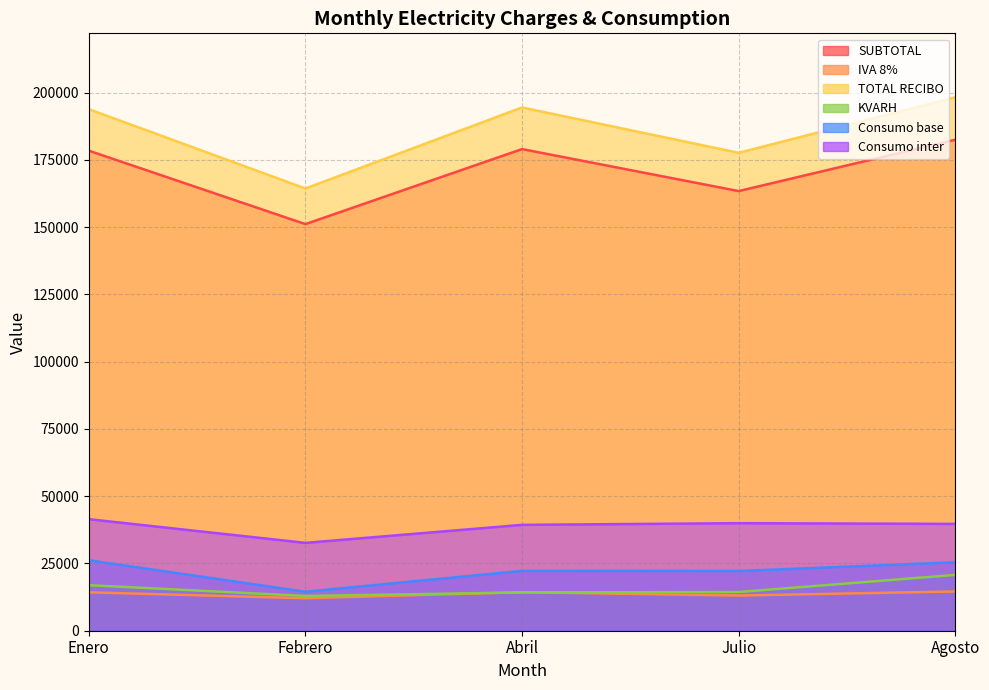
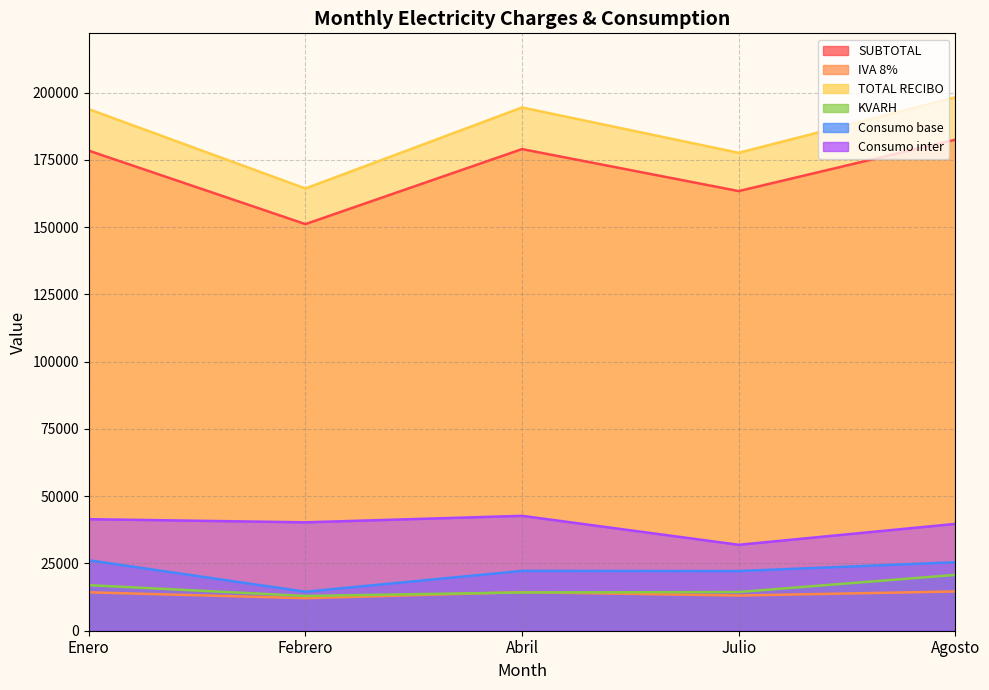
Consumo inter, Febrero: 33000 -> 40000
Consumo inter, Abril: 39000 -> 43000
Consumo inter, Julio: 40000 -> 32000
